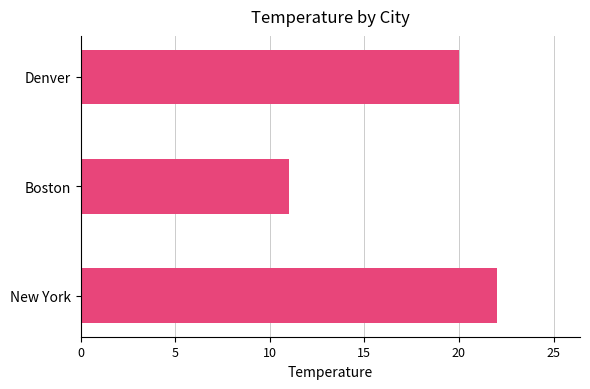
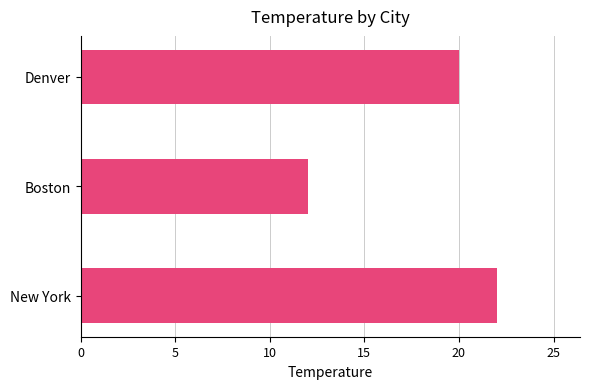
Boston: 11 -> 12
